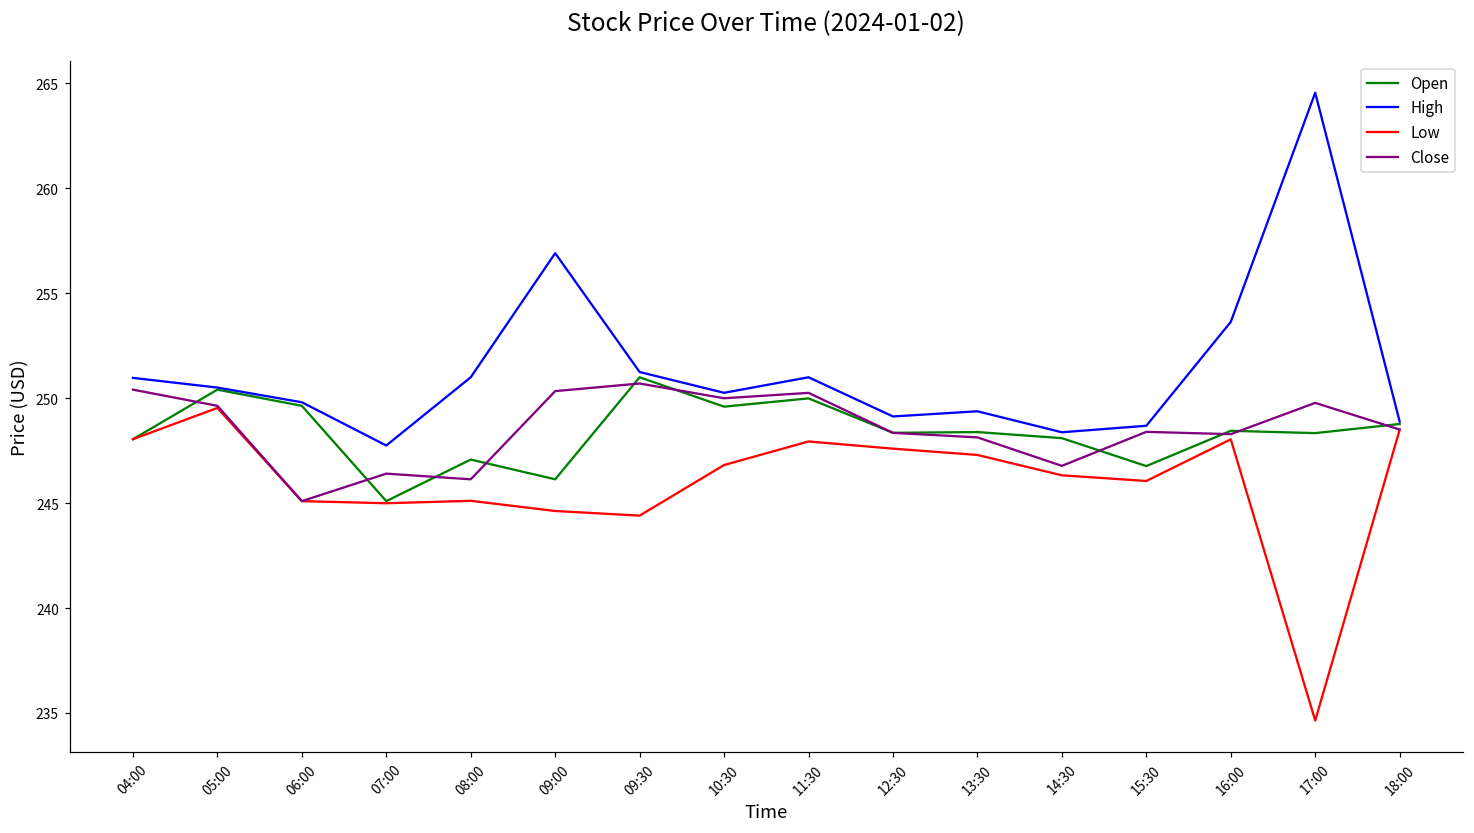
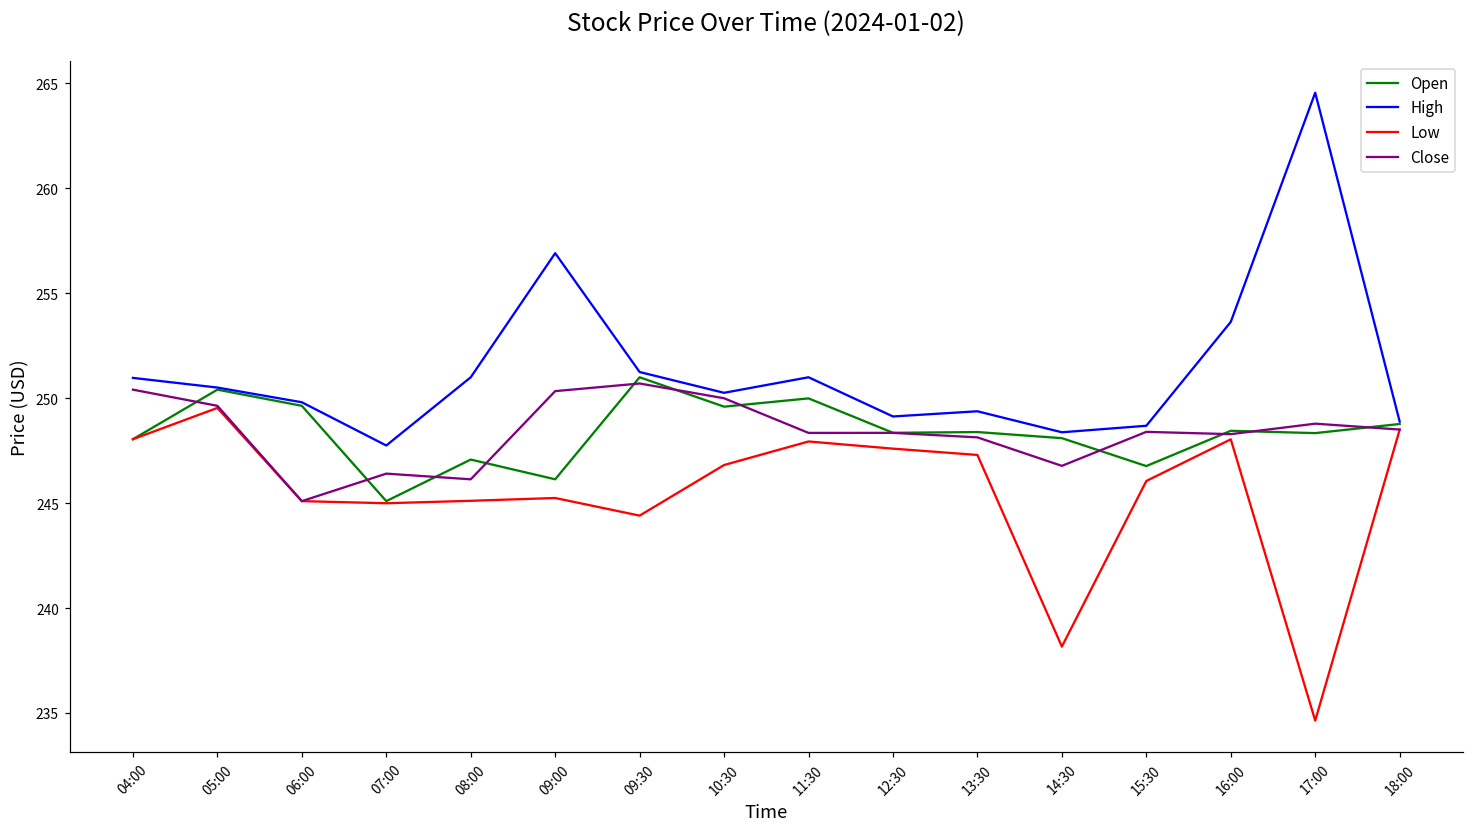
Low, 09:00: 244.6 -> 245.3
Close, 11:30: 250.3 -> 248.4
Low, 14:30: 246.3 -> 238.2
Close, 17:00: 249.8 -> 248.8
